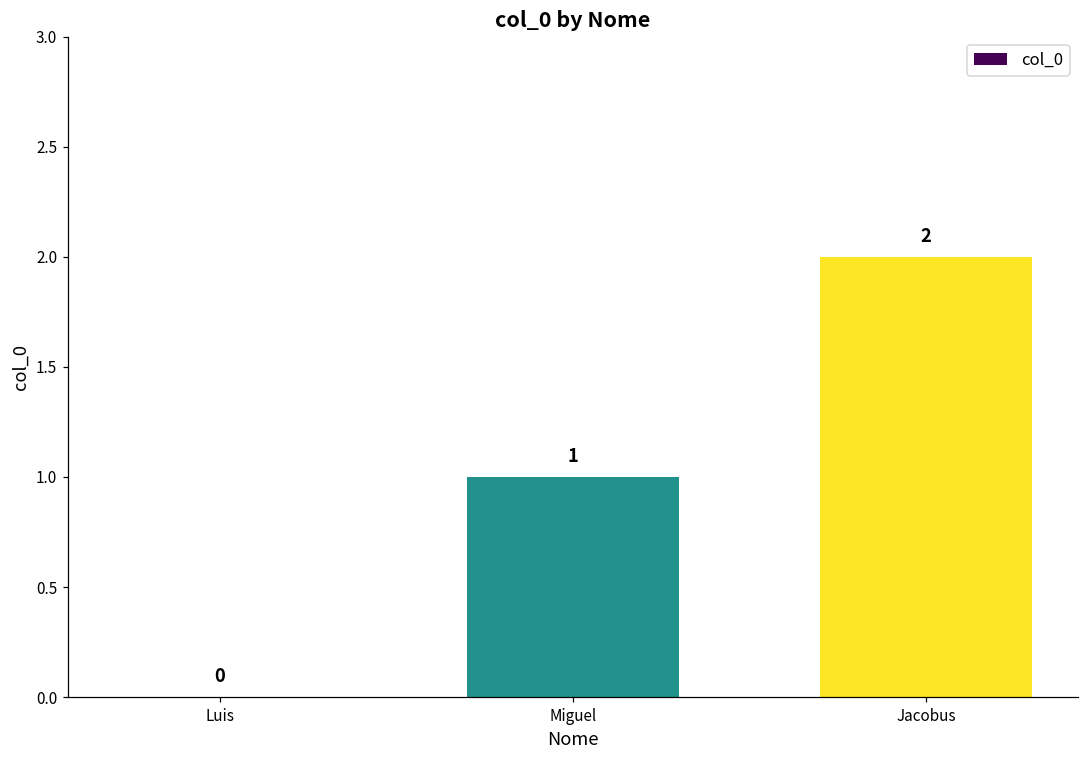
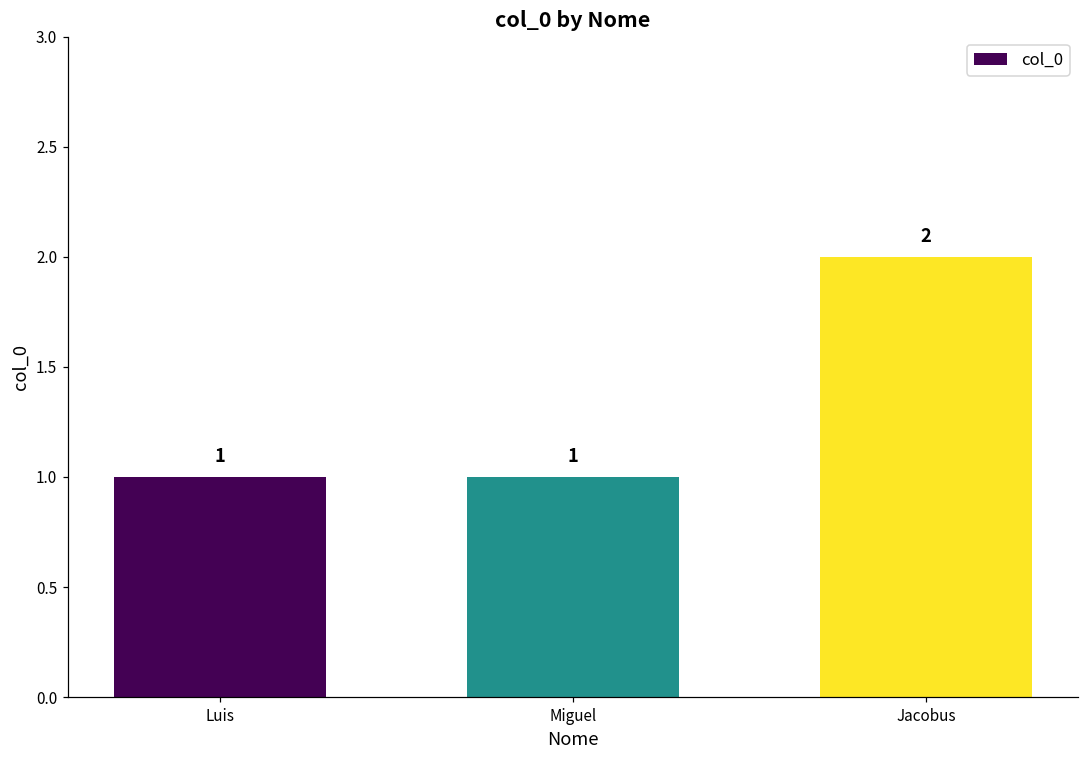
Luis: 0 -> 1
